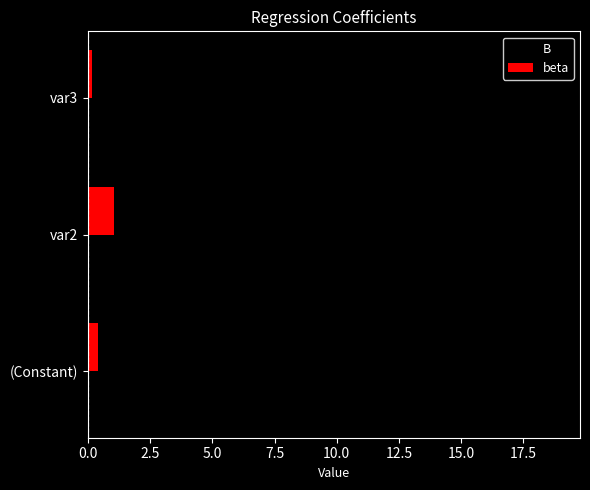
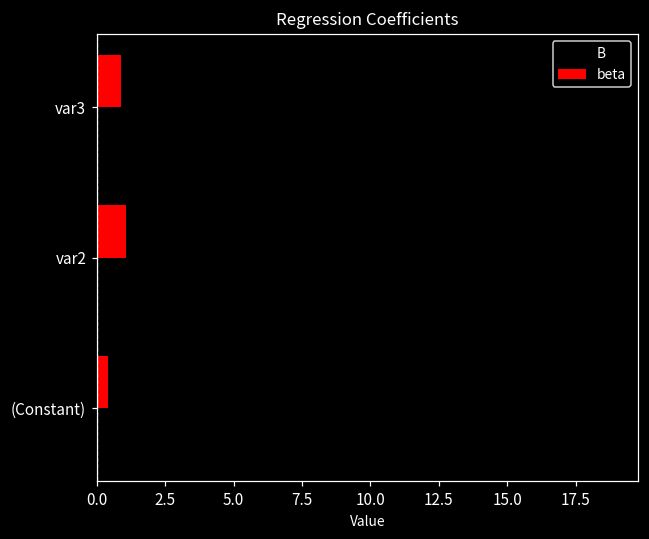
beta, var3: 0.2 -> 0.9
